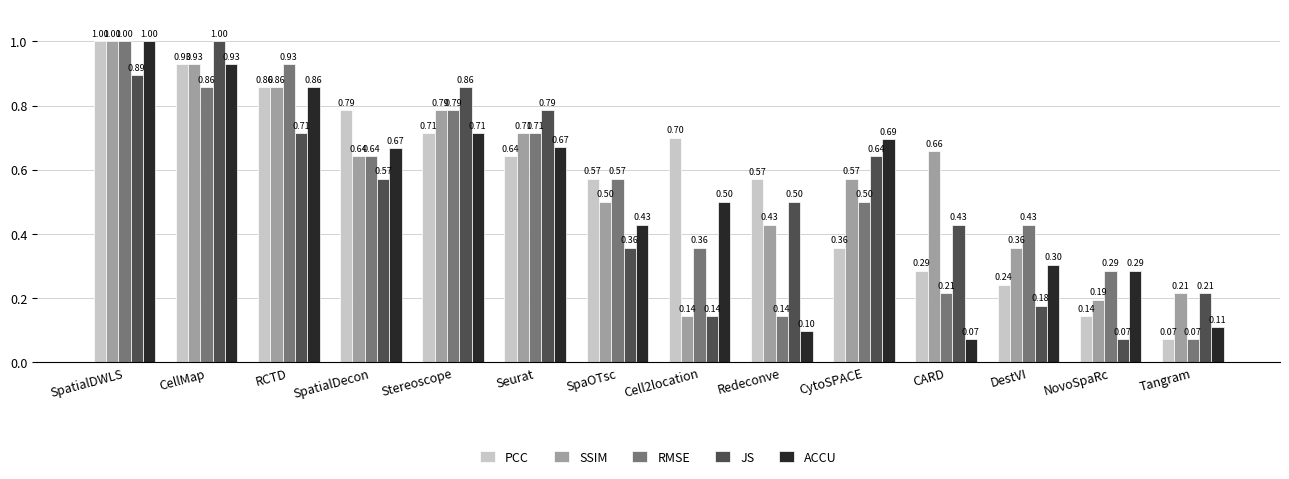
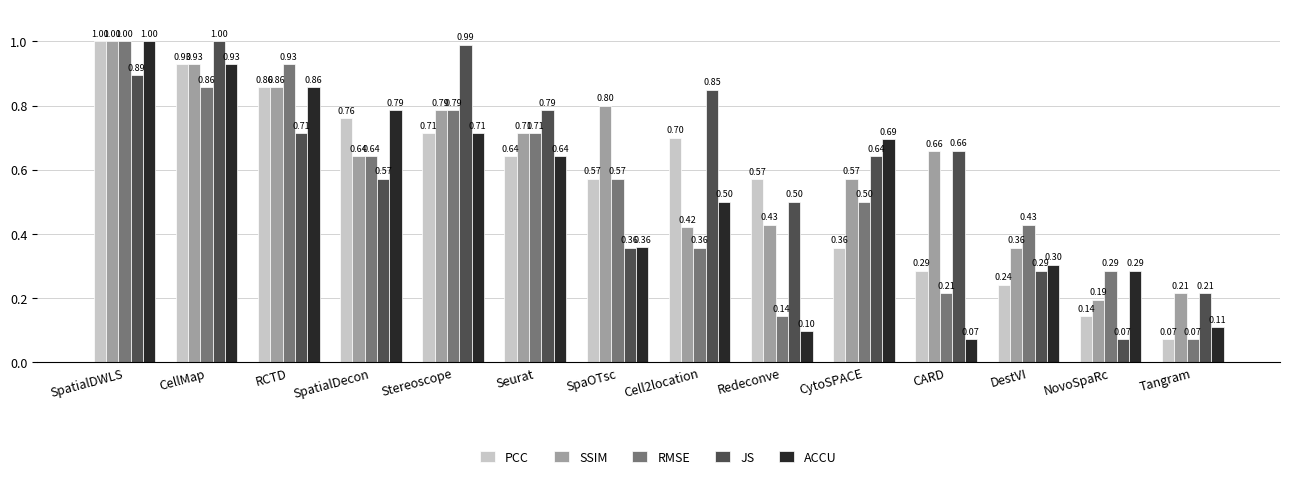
PCC, SpatialDecon: 0.79 -> 0.76
ACCU, SpatialDecon: 0.67 -> 0.79
JS, Stereoscope: 0.86 -> 0.99
ACCU, Seurat: 0.67 -> 0.64
SSIM, SpaOTsc: 0.50 -> 0.80
ACCU, SpaOTsc: 0.43 -> 0.36
SSIM, Cell2location: 0.14 -> 0.42
JS, Cell2location: 0.14 -> 0.85
JS, CARD: 0.43 -> 0.66
JS, DestVI: 0.18 -> 0.29
